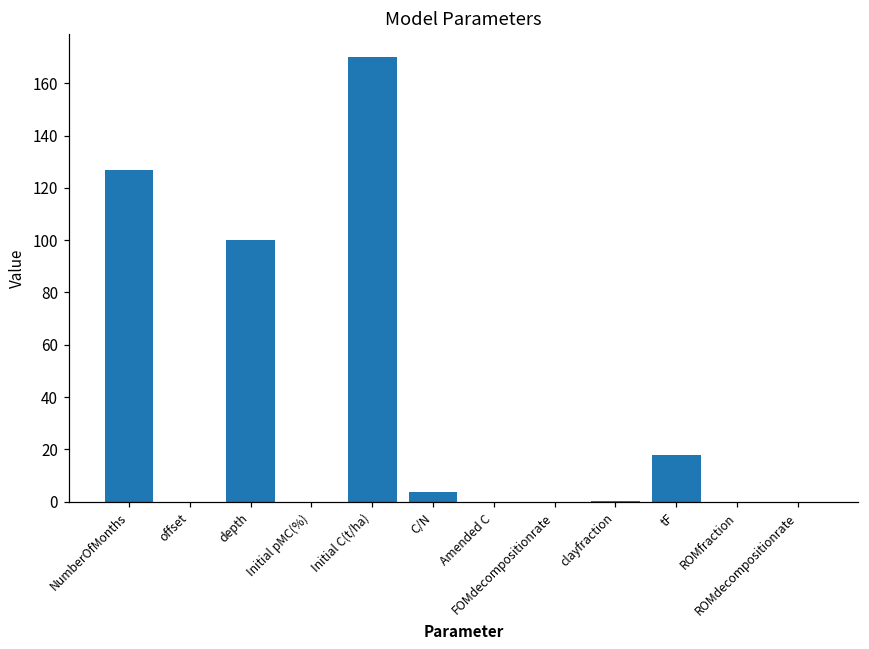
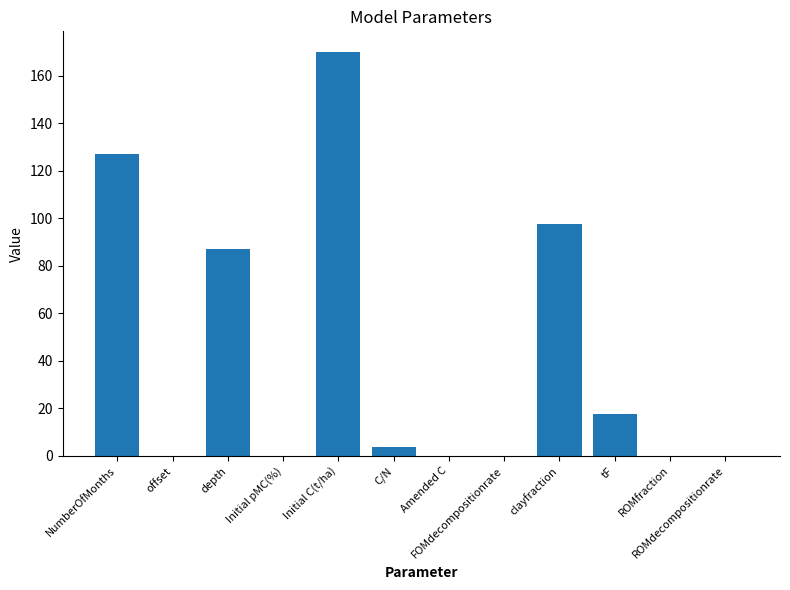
depth: 100 -> 87
clayfraction: 0 -> 98
